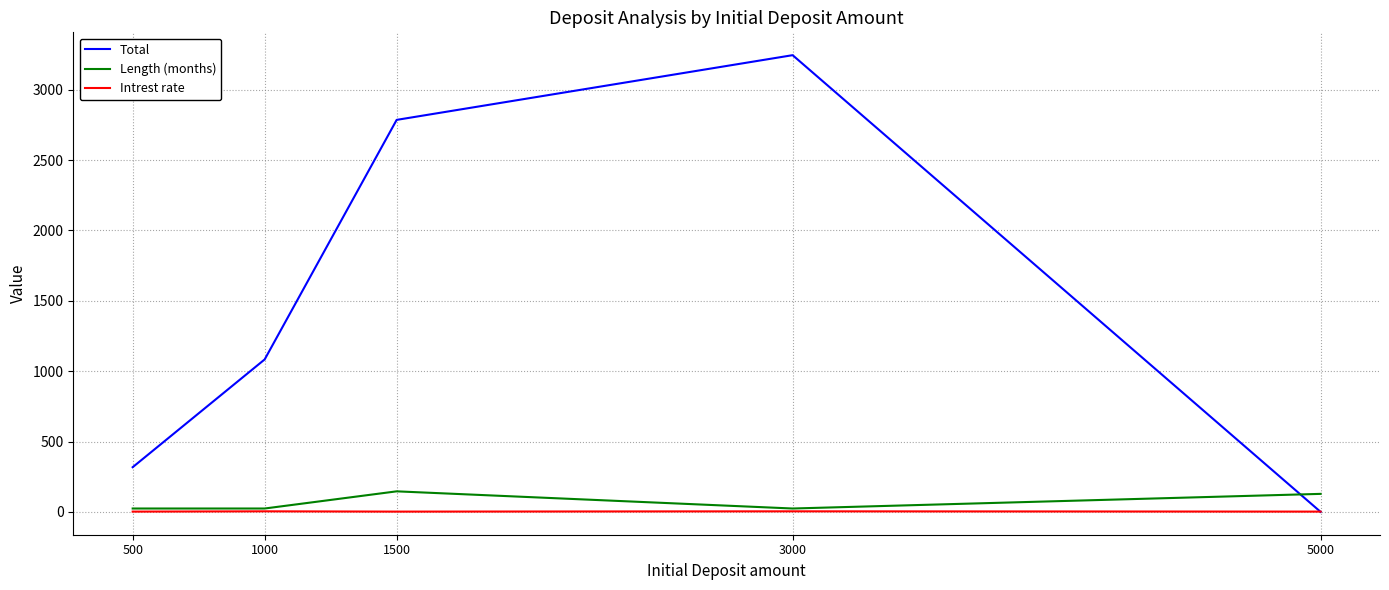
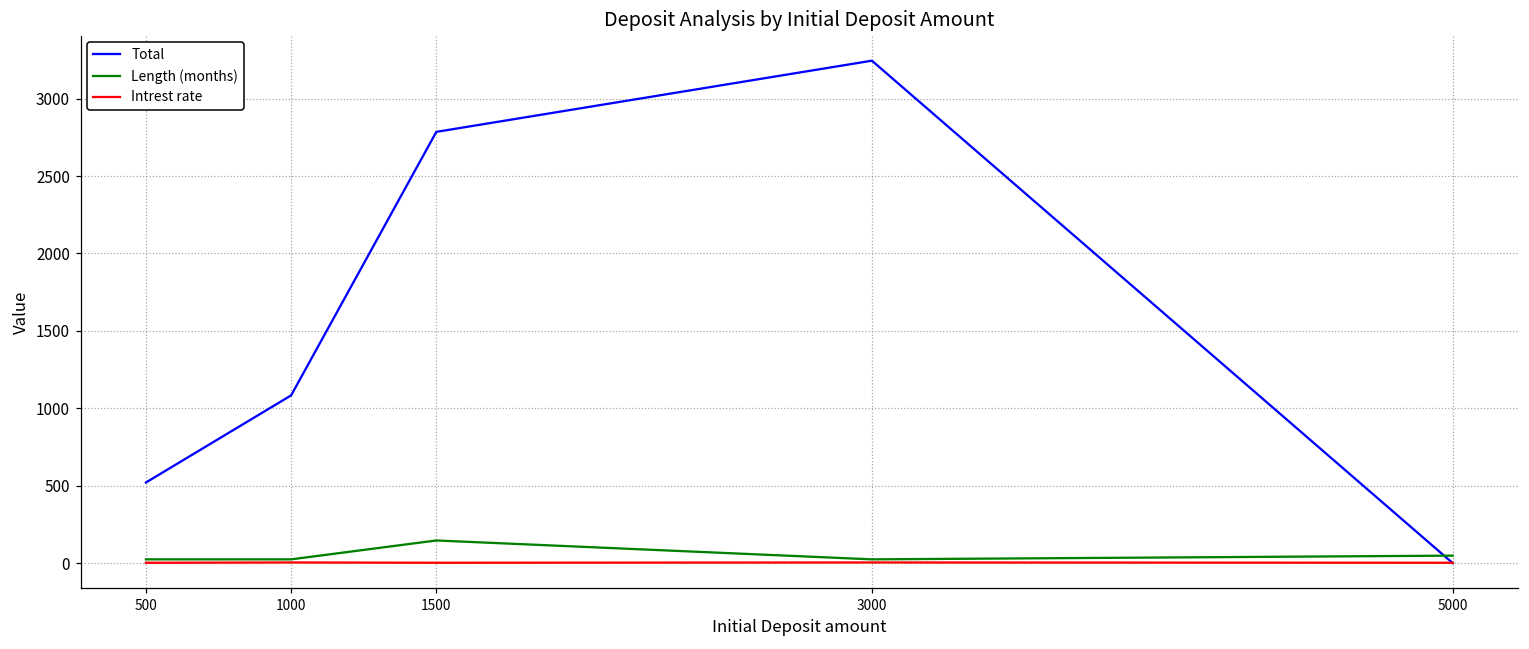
Total, 500: 320 -> 520
Length (months), 5000: 130 -> 50
